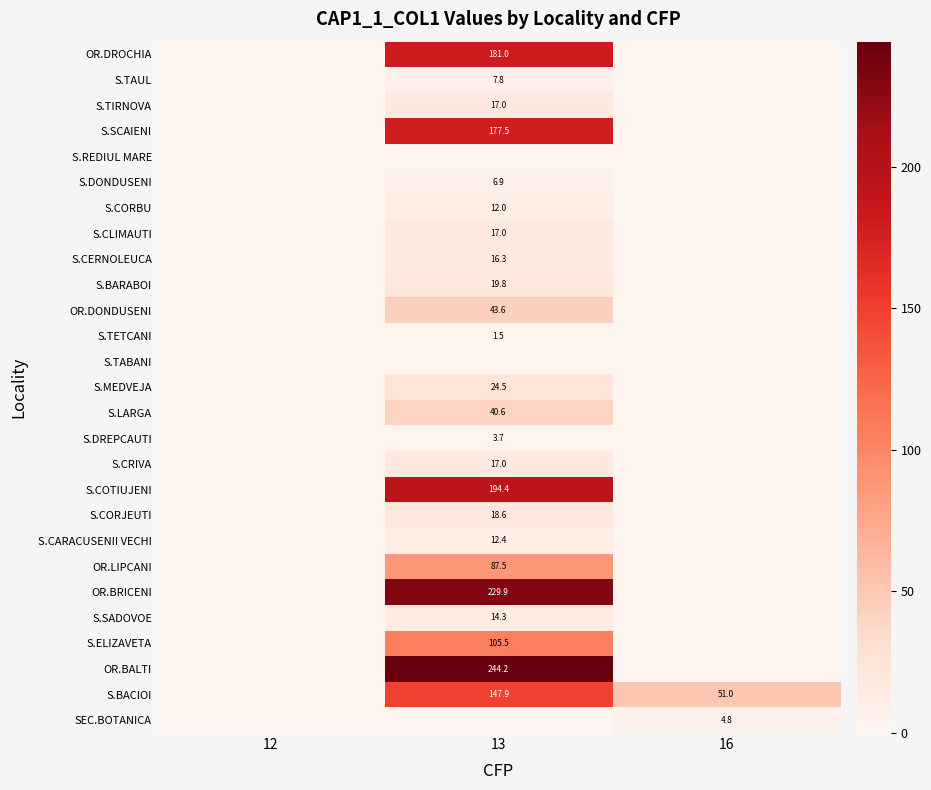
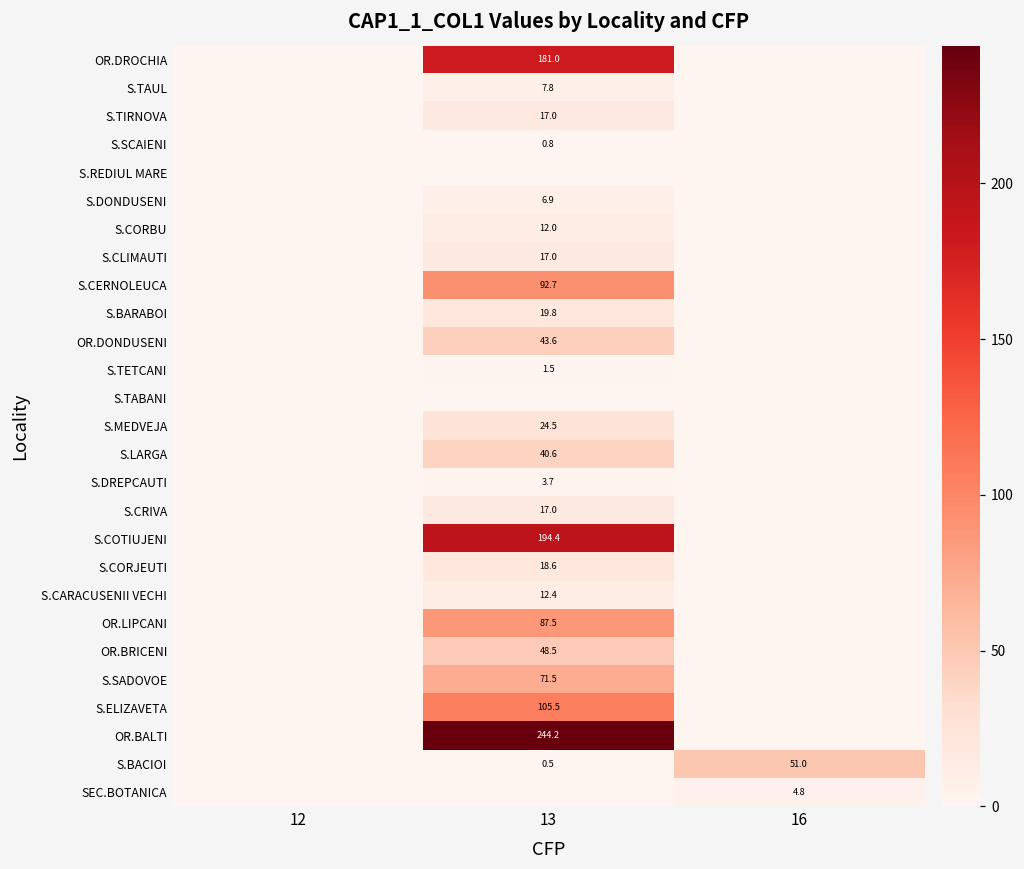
S.SCAIENI, 13: 177.5 -> 0.8
S.CERNOLEUCA, 13: 16.3 -> 92.7
OR.BRICENI, 13: 229.9 -> 48.5
S.SADOVOE, 13: 14.3 -> 71.5
S.BACIOI, 13: 147.9 -> 0.5
